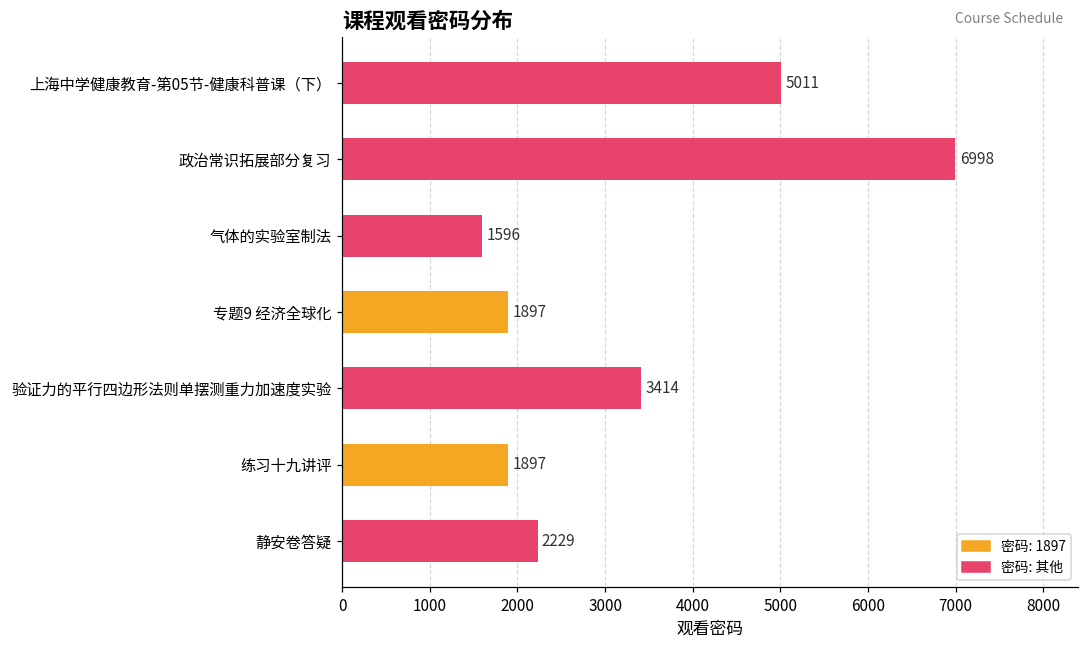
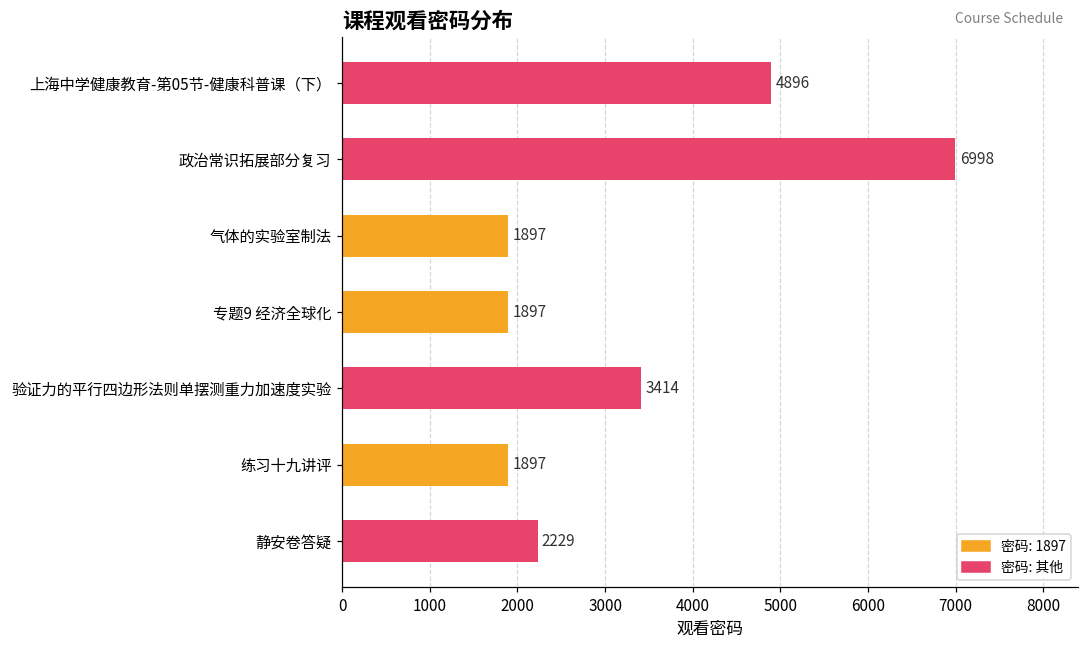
上海中学健康教育-第05节-健康科普课（下）: 5011 -> 4896
气体的实验室制法: 1596 -> 1897
